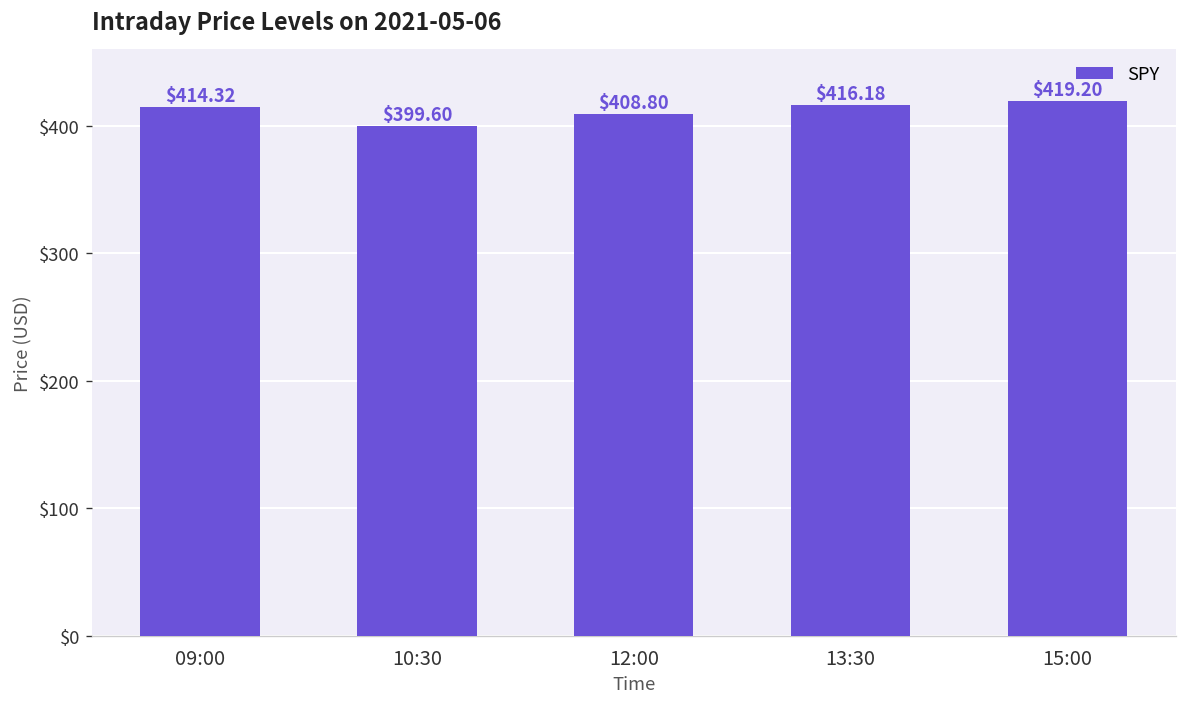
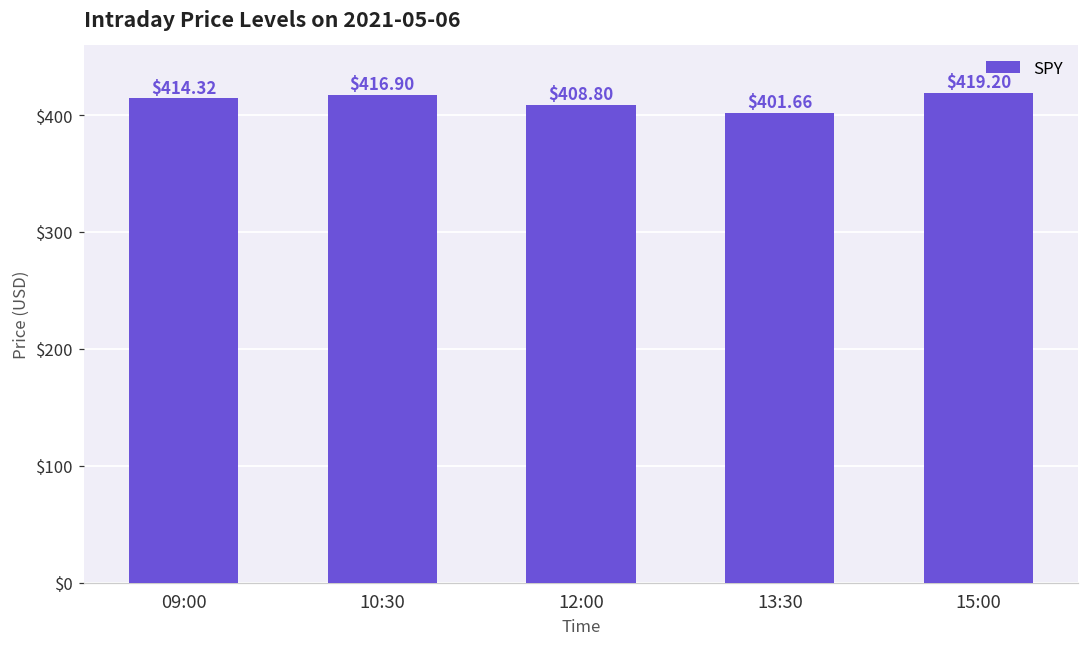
10:30: $399.60 -> $416.90
13:30: $416.18 -> $401.66
